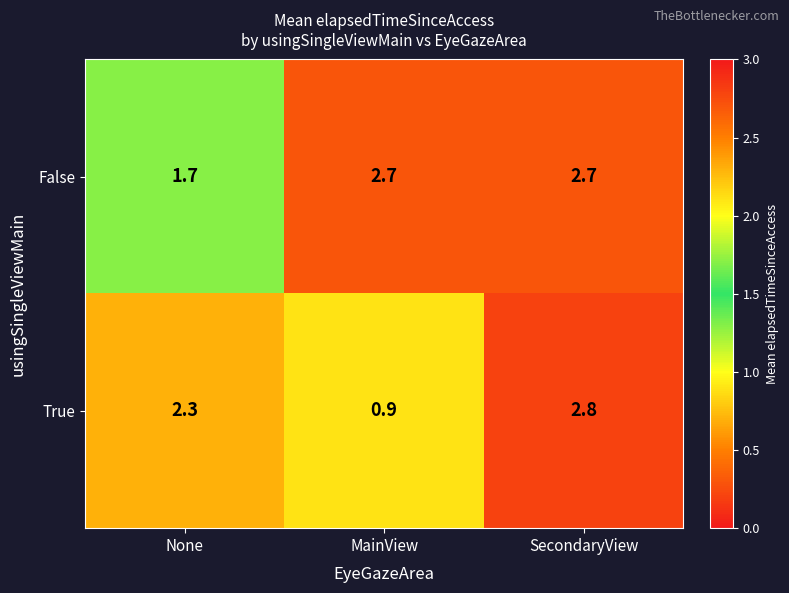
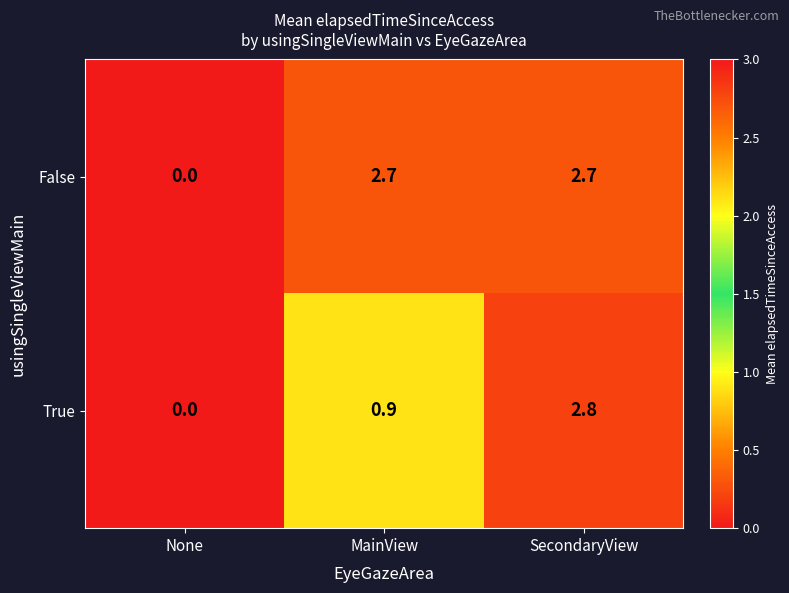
False, None: 1.7 -> 0.0
True, None: 2.3 -> 0.0
